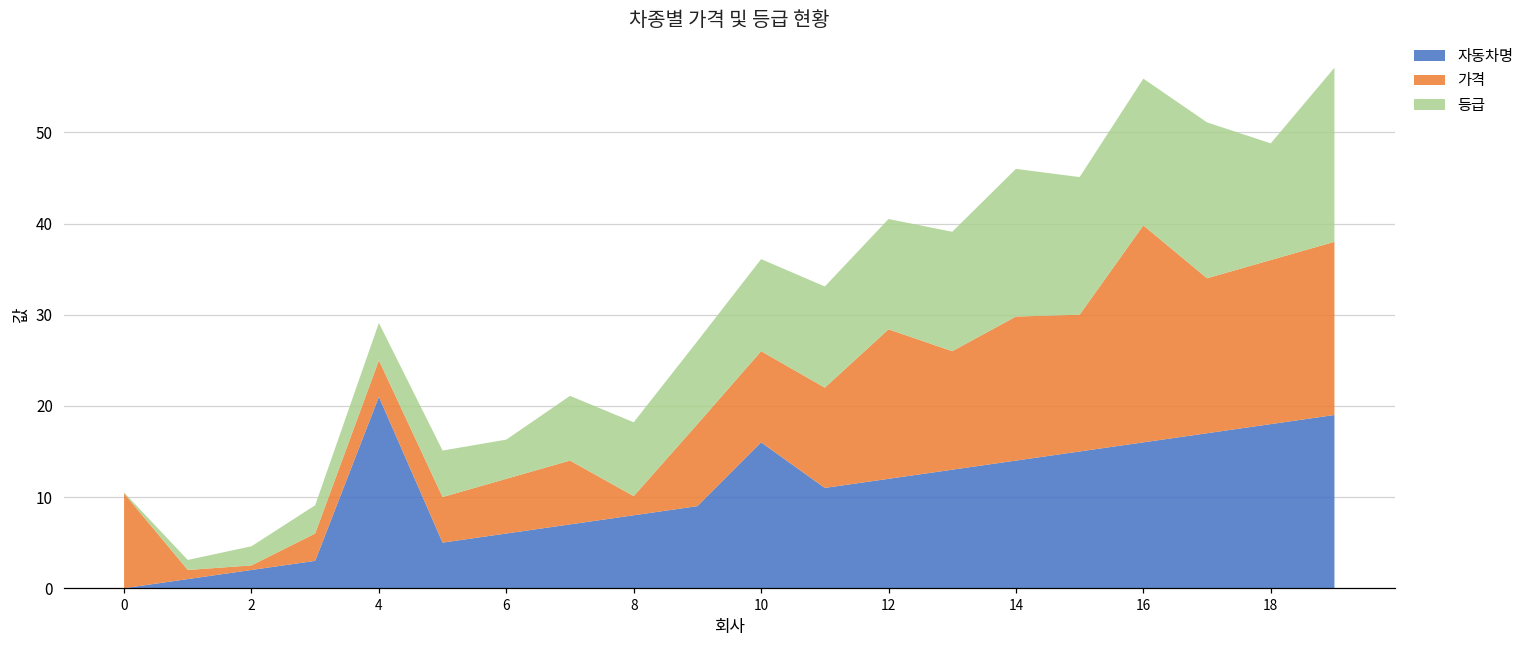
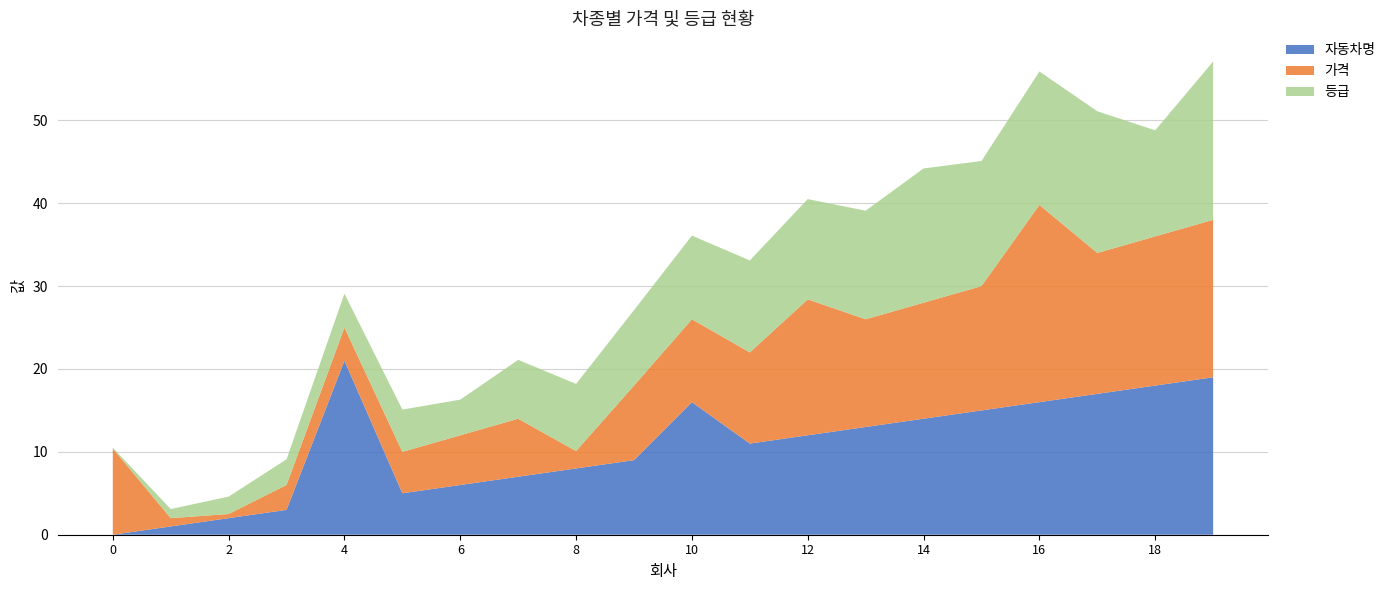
가격, 14: 16 -> 14
